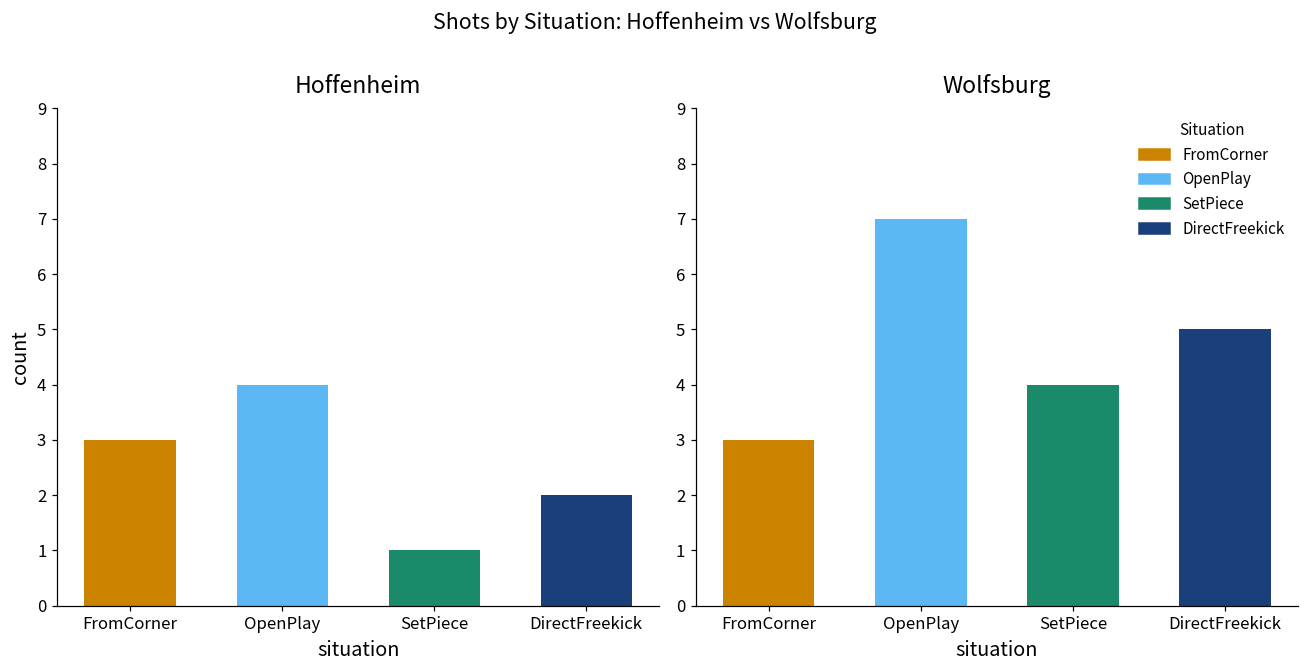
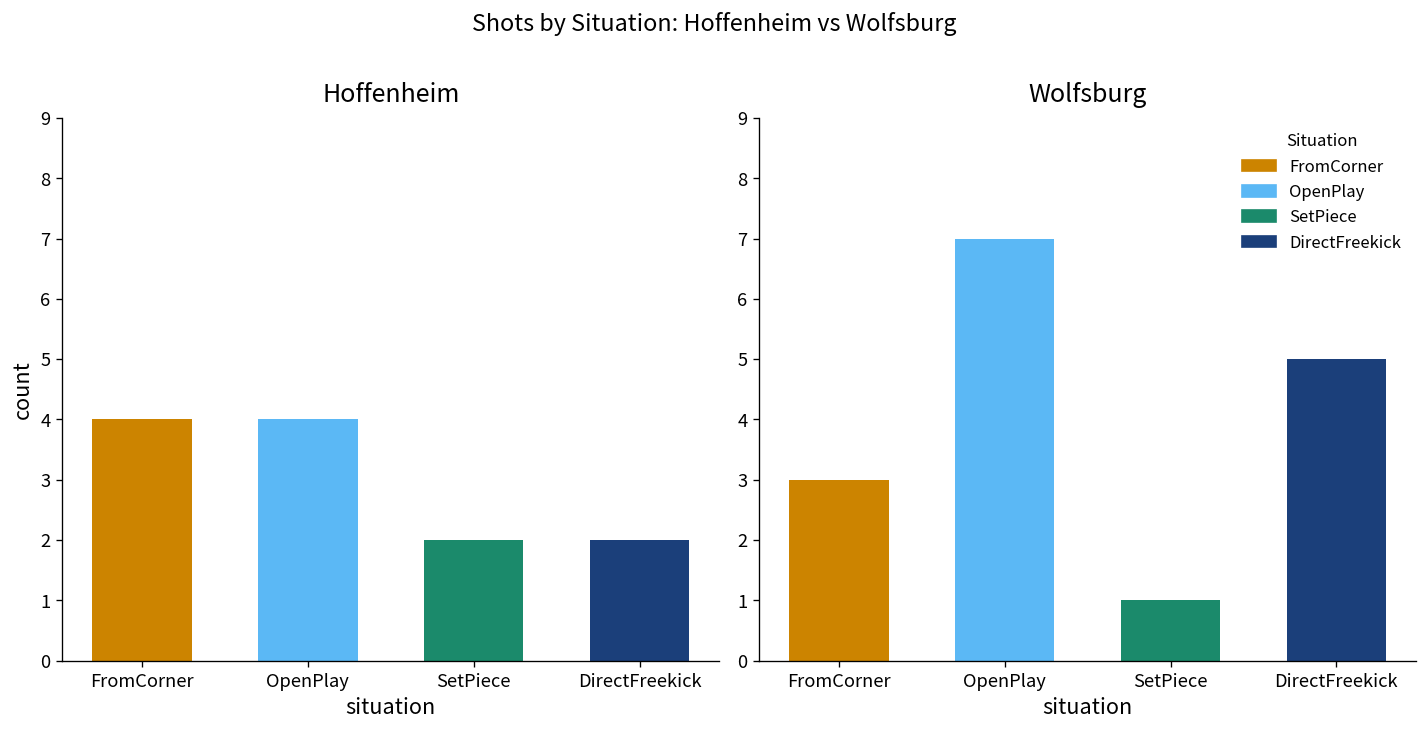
Hoffenheim, FromCorner: 3 -> 4
Hoffenheim, SetPiece: 1 -> 2
Wolfsburg, SetPiece: 4 -> 1
